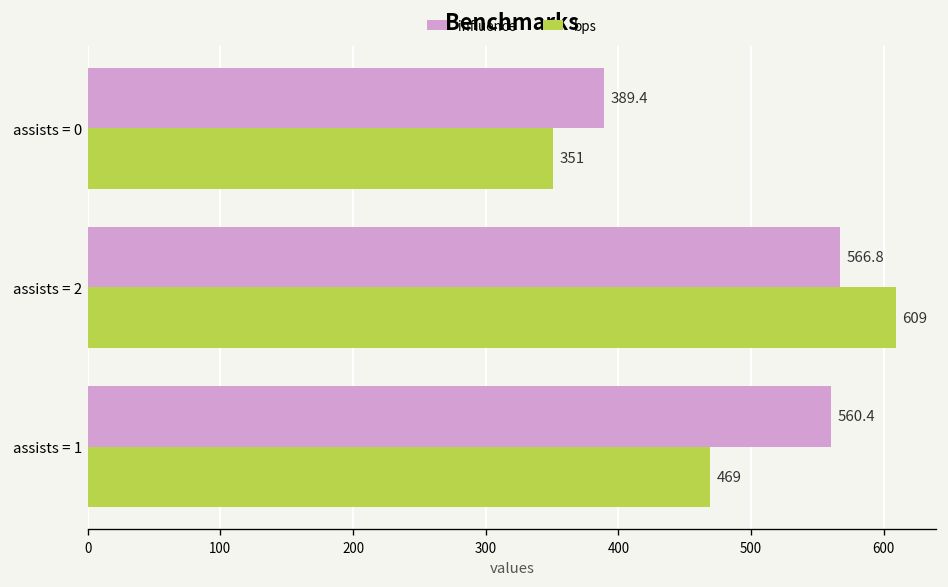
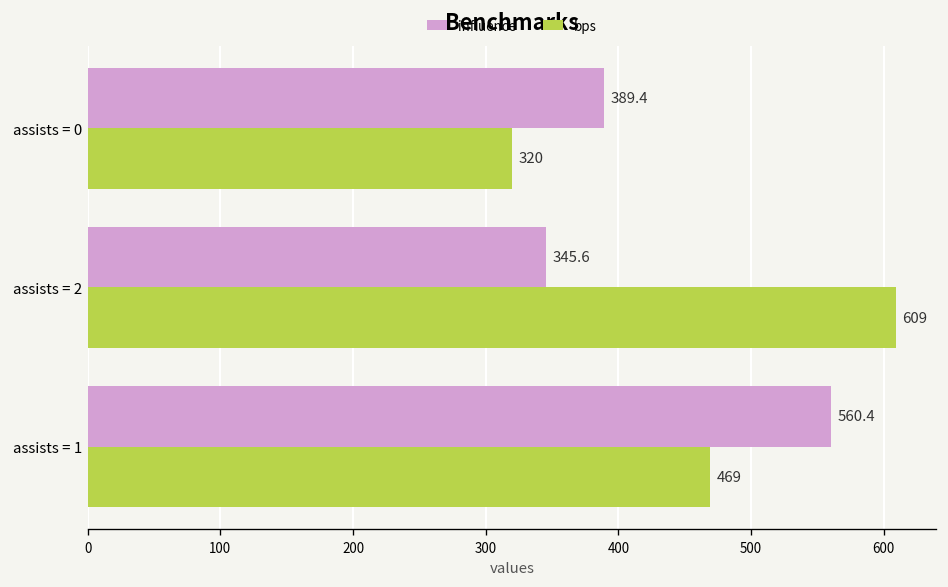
bps, assists = 0: 351 -> 320
influence, assists = 2: 566.8 -> 345.6
